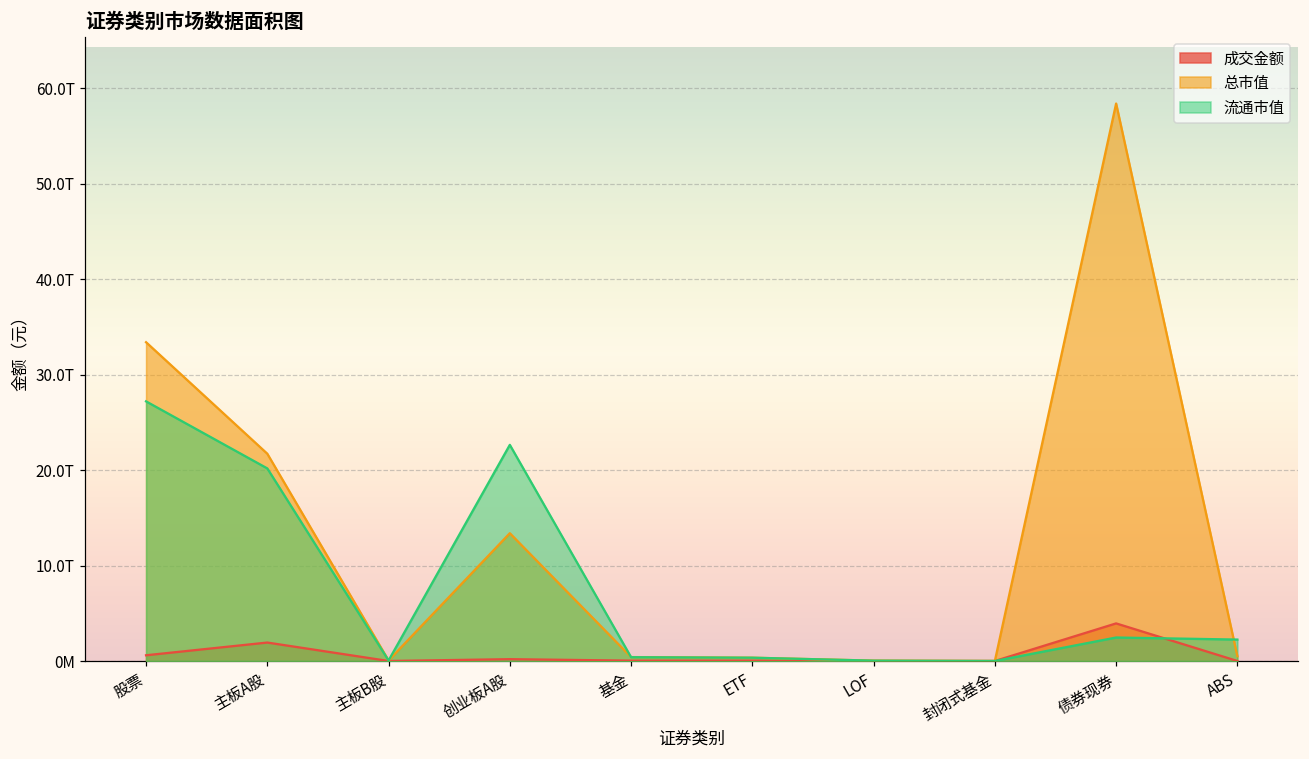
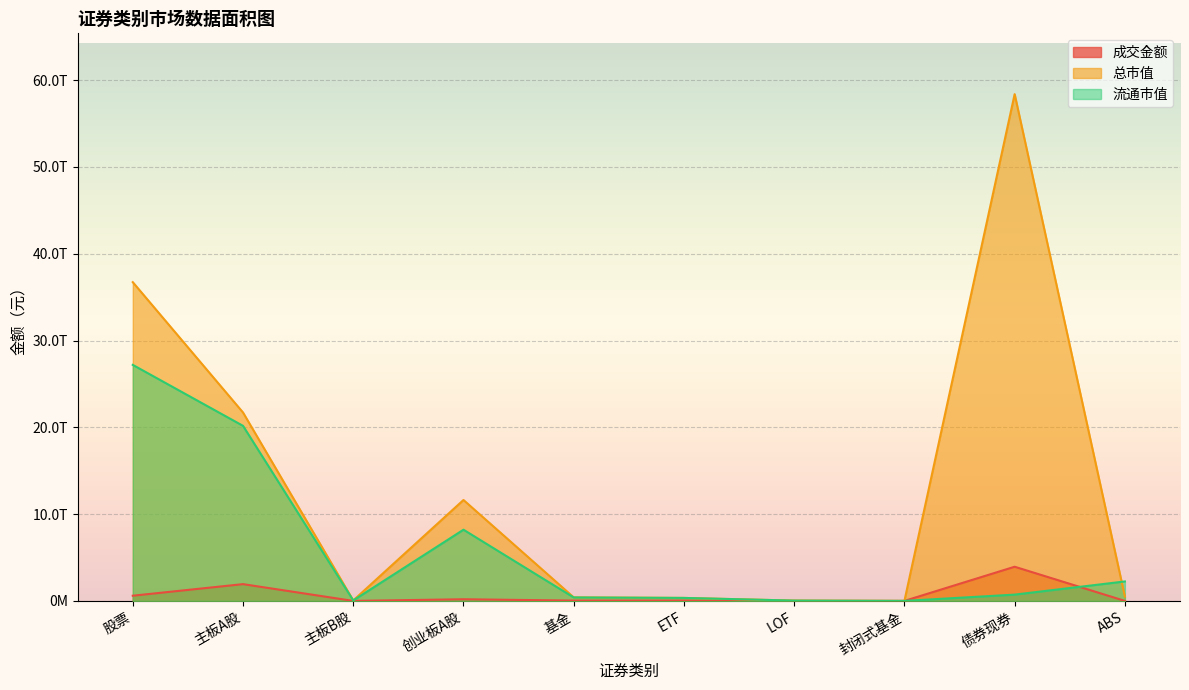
总市值, 股票: 33T -> 37T
总市值, 创业板A股: 13T -> 12T
流通市值, 创业板A股: 23T -> 8T
流通市值, 债券现券: 2T -> 1T
